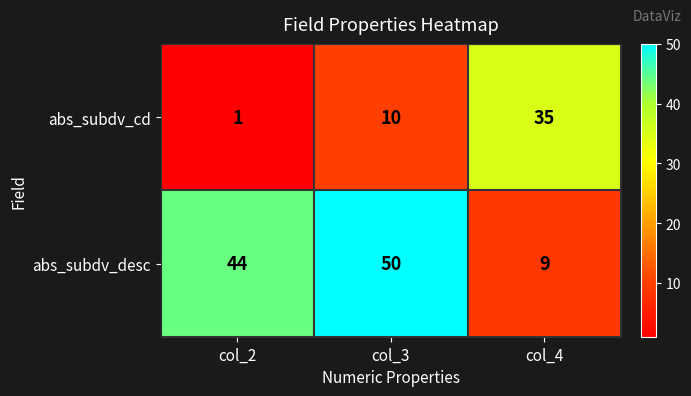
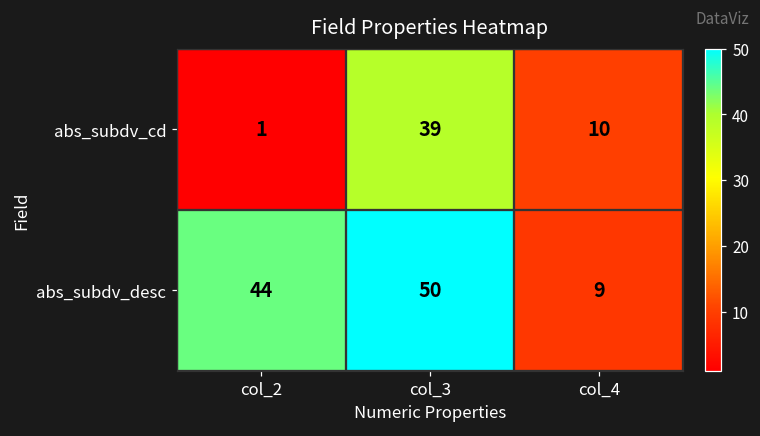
abs_subdv_cd, col_3: 10 -> 39
abs_subdv_cd, col_4: 35 -> 10
